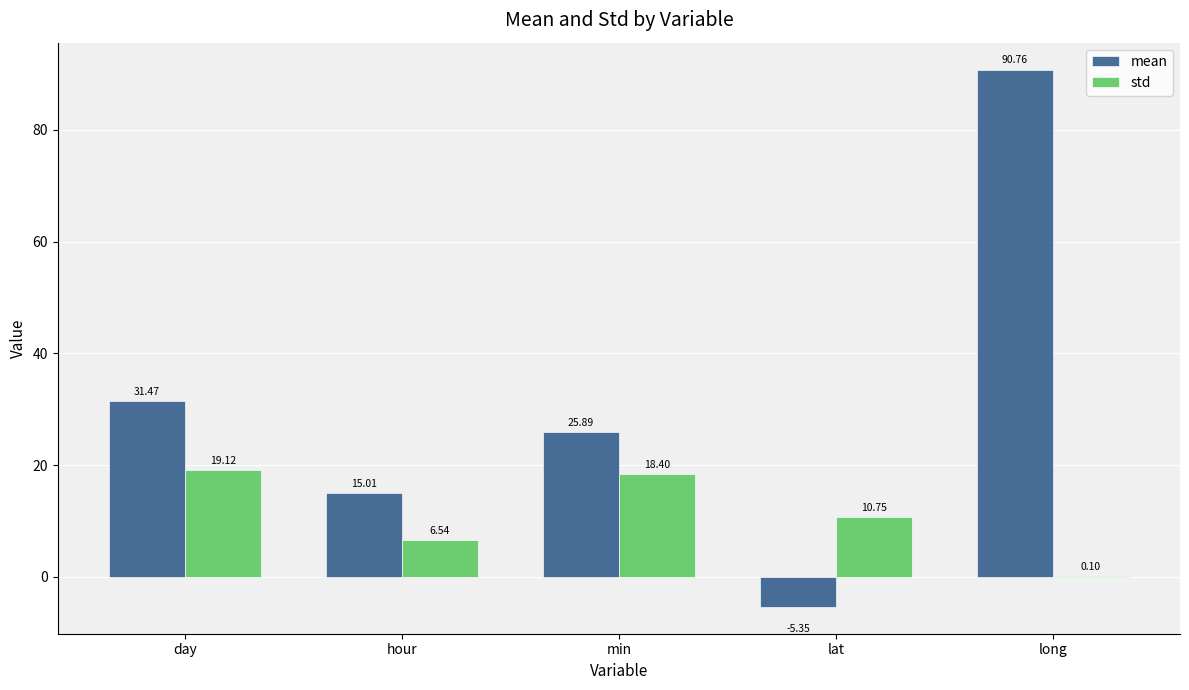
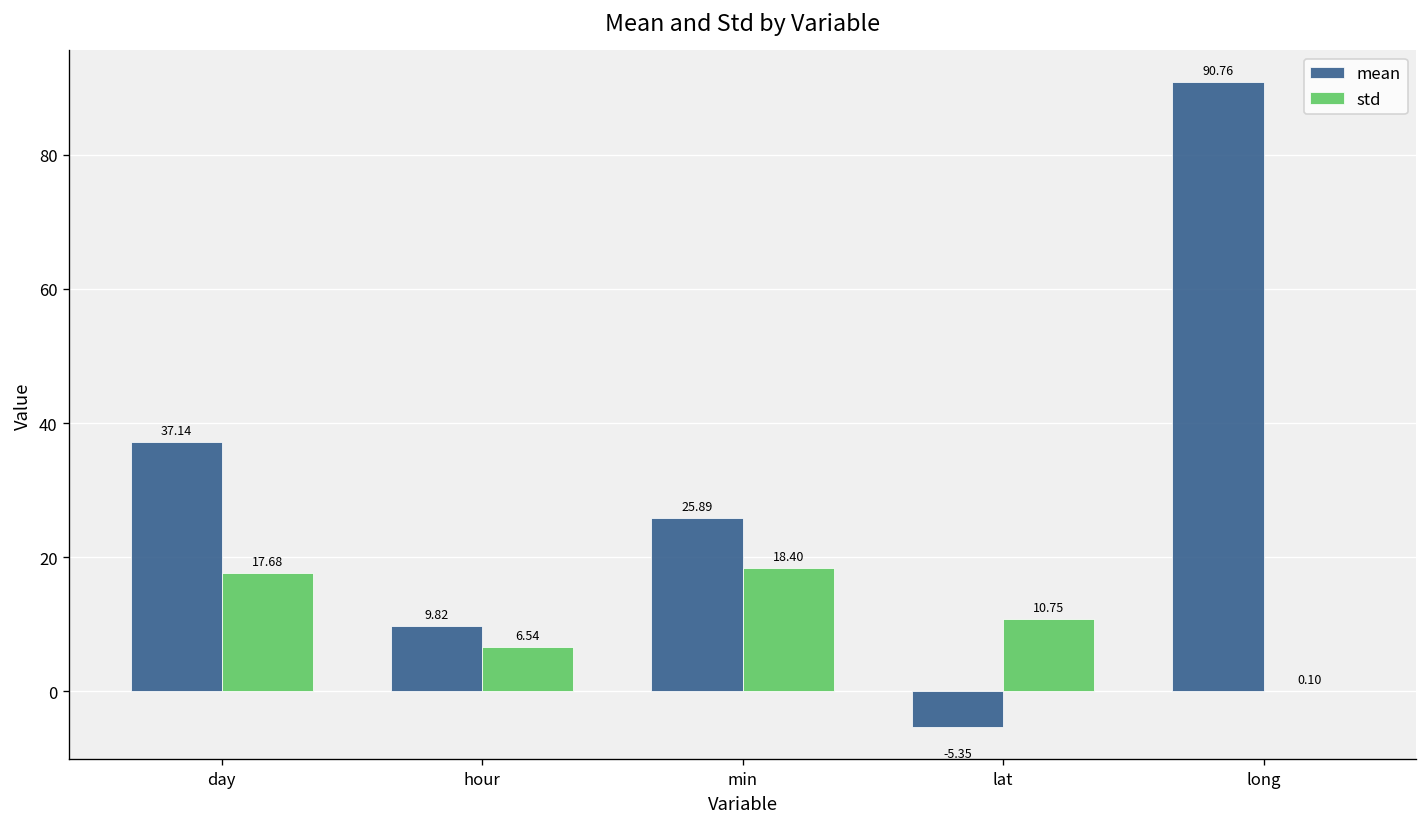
mean, day: 31.47 -> 37.14
std, day: 19.12 -> 17.68
mean, hour: 15.01 -> 9.82
